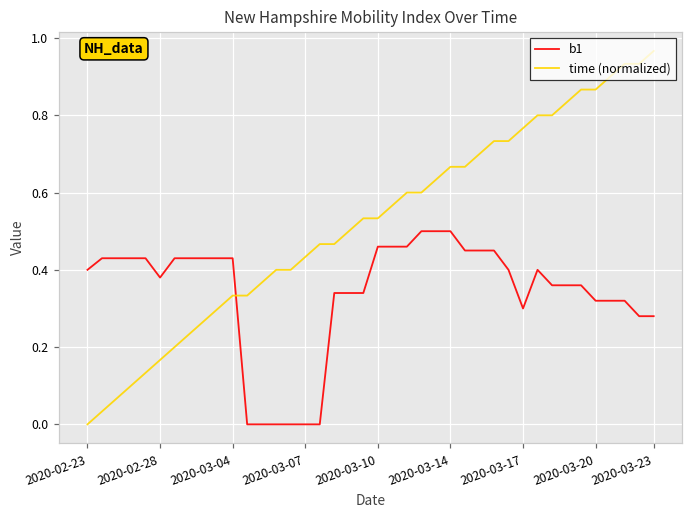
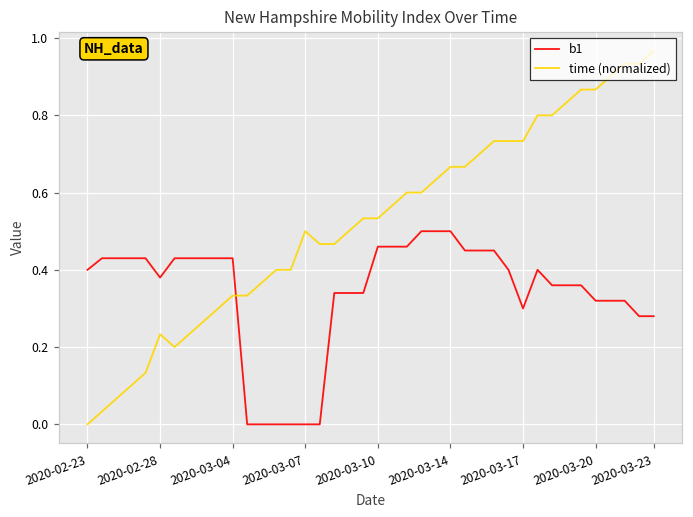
time (normalized), 2020-02-28: 0.17 -> 0.23
time (normalized), 2020-03-07: 0.43 -> 0.50
time (normalized), 2020-03-17: 0.77 -> 0.73
